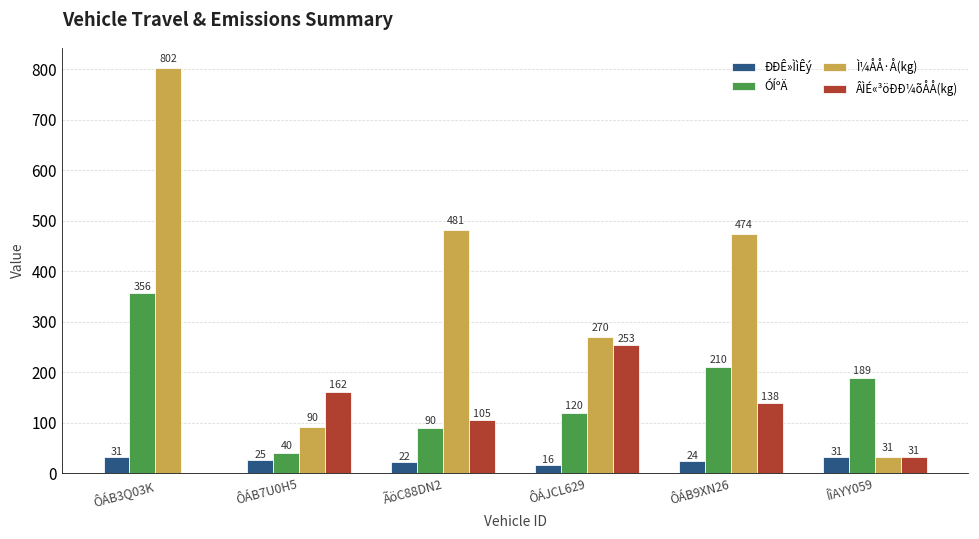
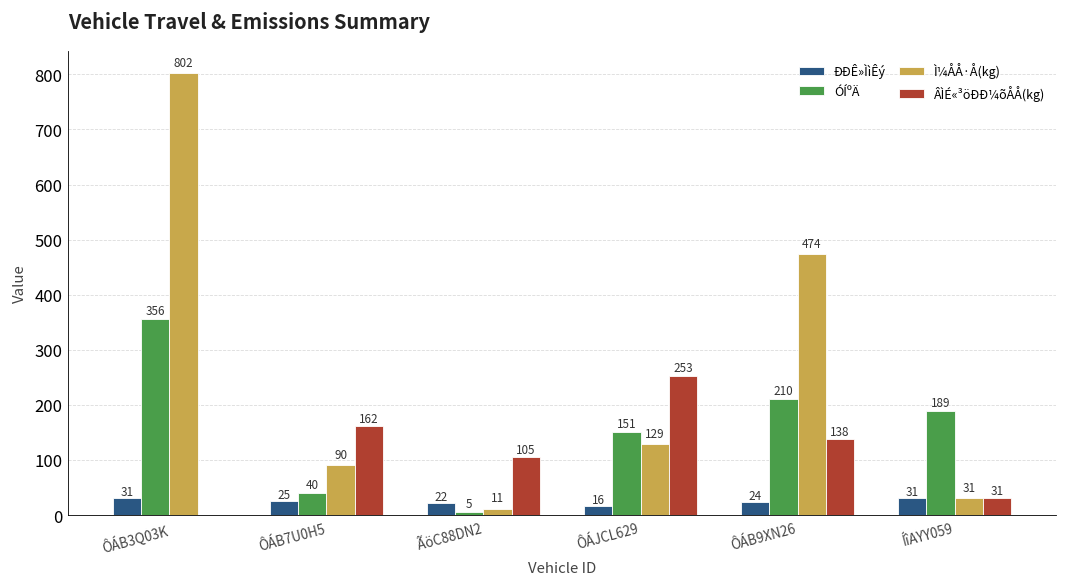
ÓÍºÄ, ÃöC88DN2: 90 -> 5
Ì¼ÅÅ·Å(kg), ÃöC88DN2: 481 -> 11
ÓÍºÄ, ÔÁJCL629: 120 -> 151
Ì¼ÅÅ·Å(kg), ÔÁJCL629: 270 -> 129
